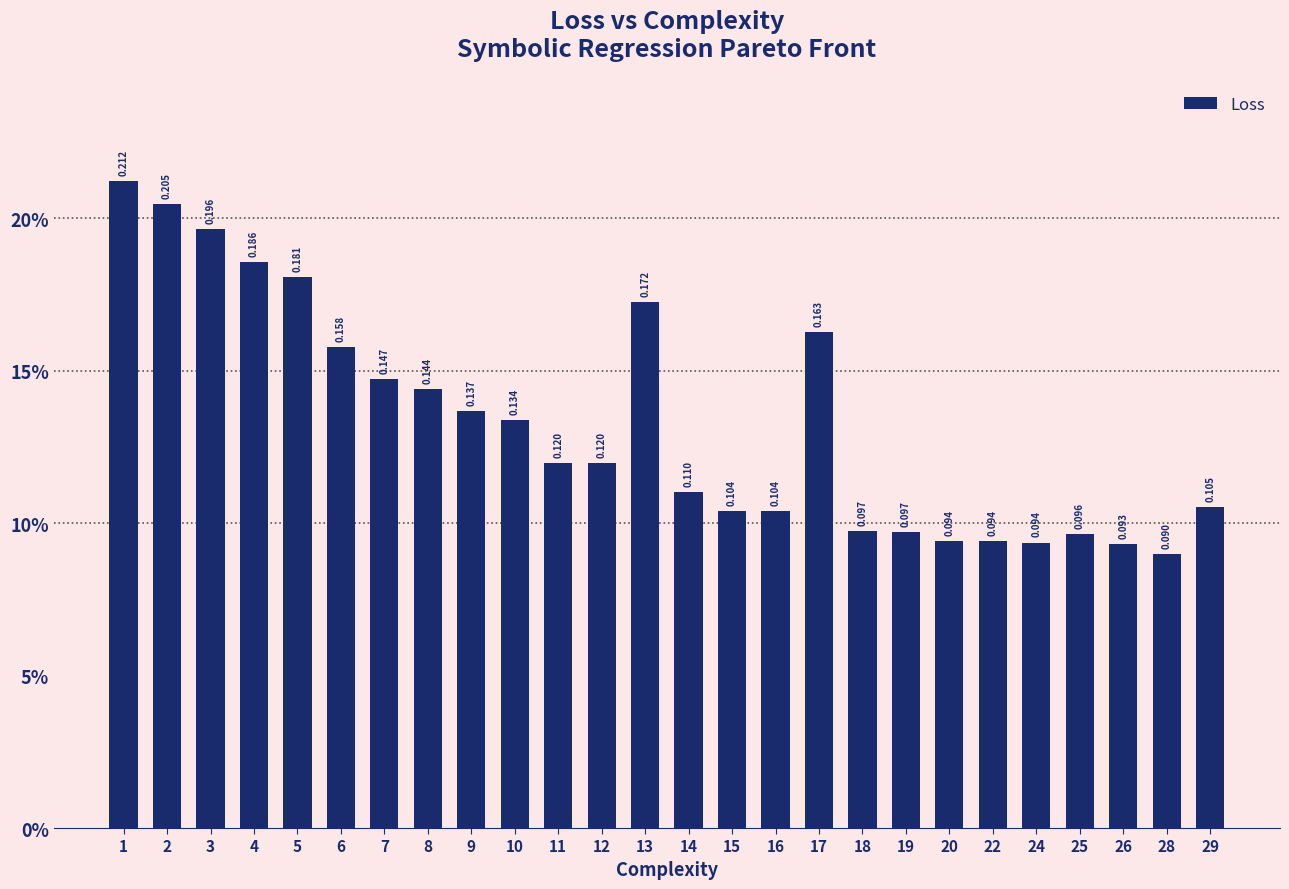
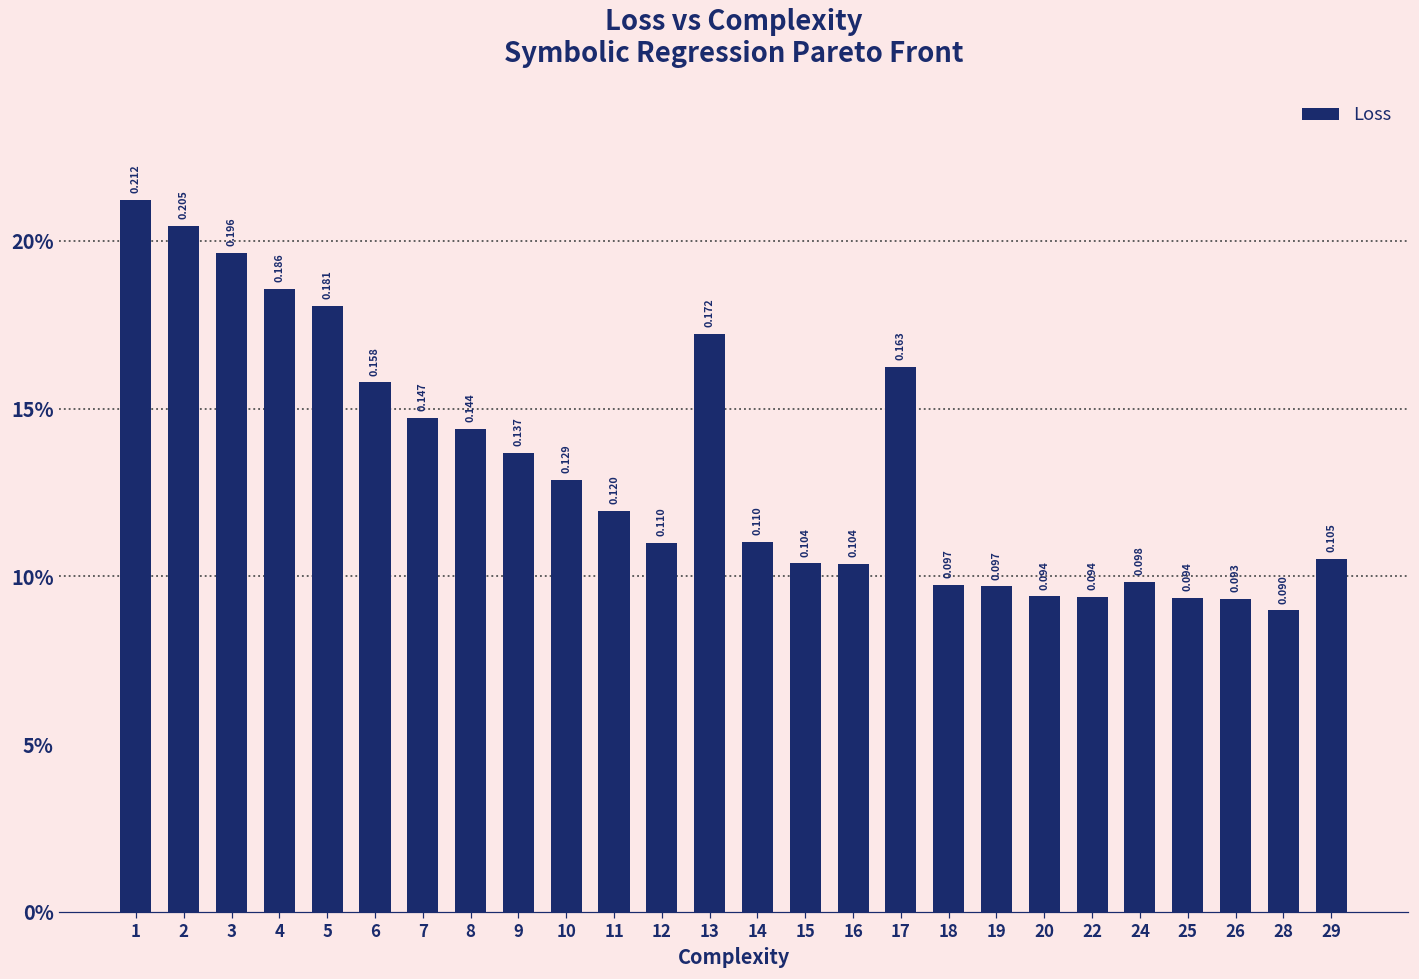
10: 0.134 -> 0.129
12: 0.120 -> 0.110
24: 0.094 -> 0.098
25: 0.096 -> 0.094
